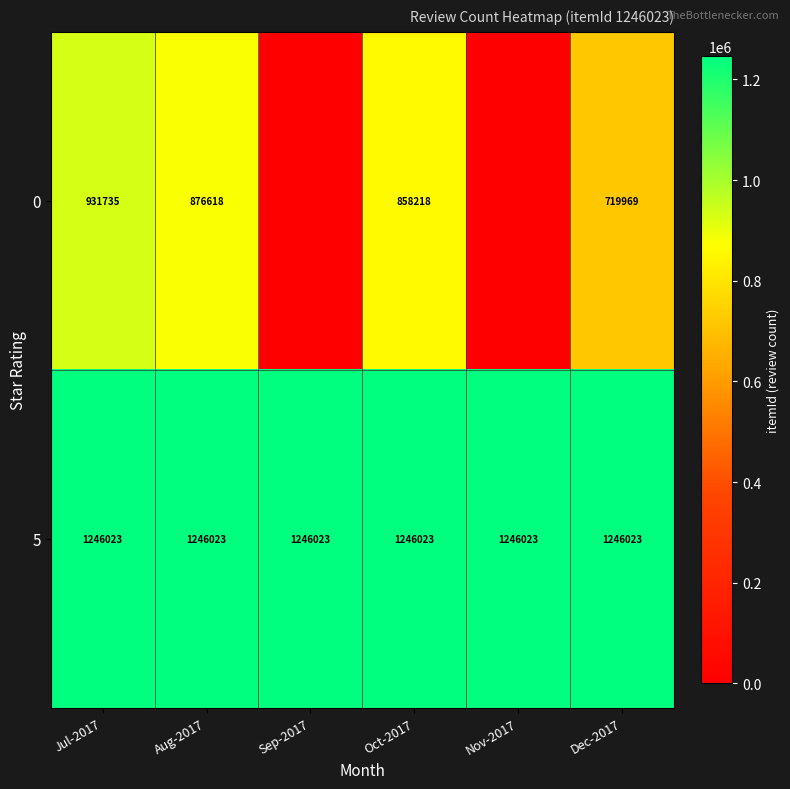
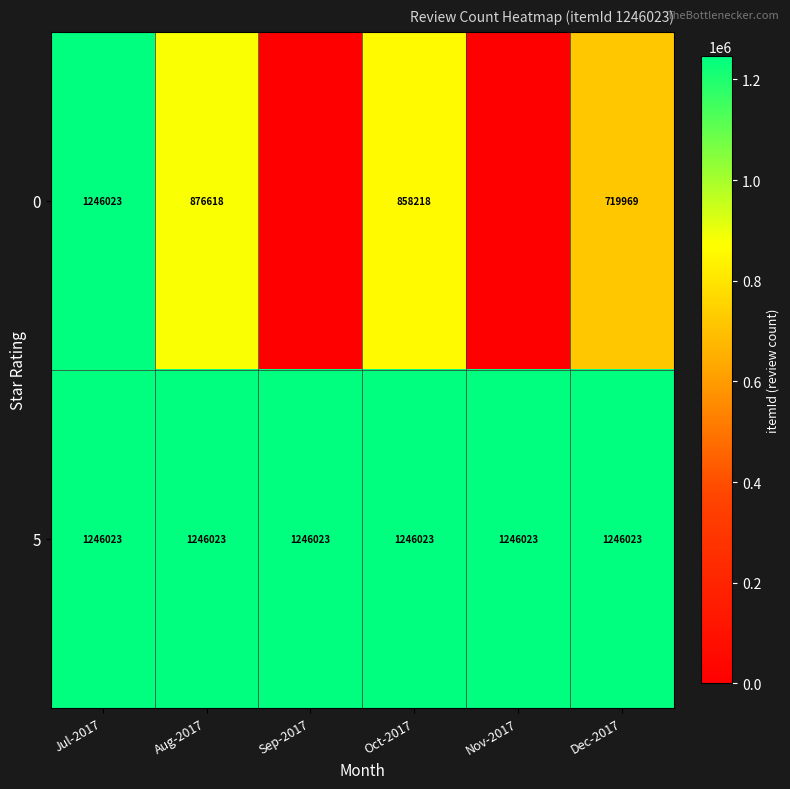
0, Jul-2017: 931735 -> 1246023
